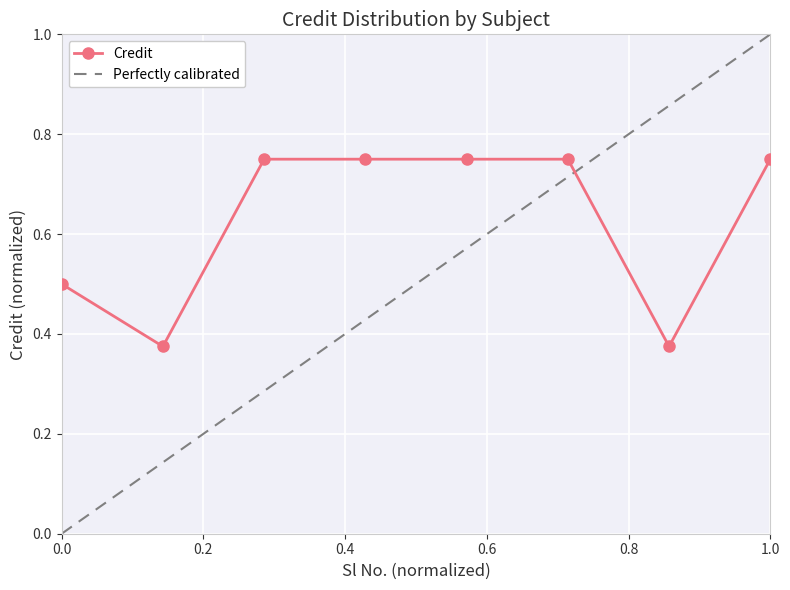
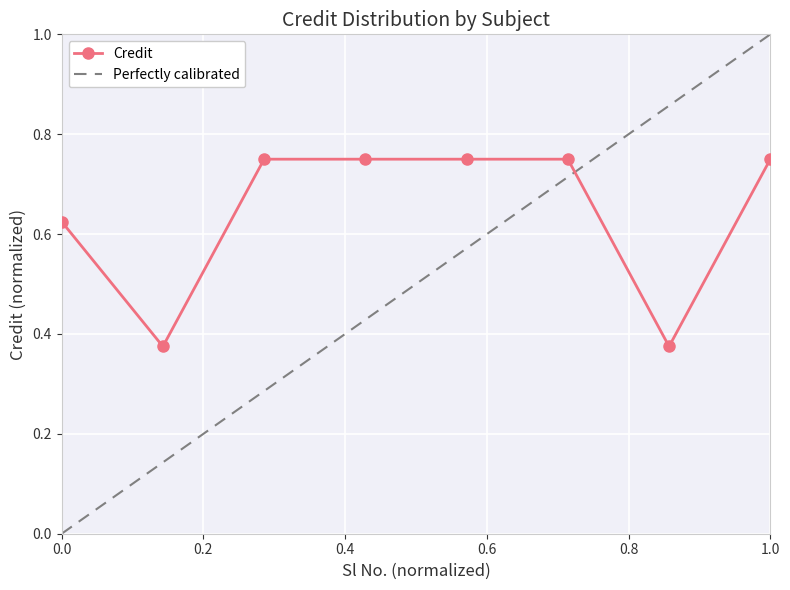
Credit, 0.0: 0.50 -> 0.63
